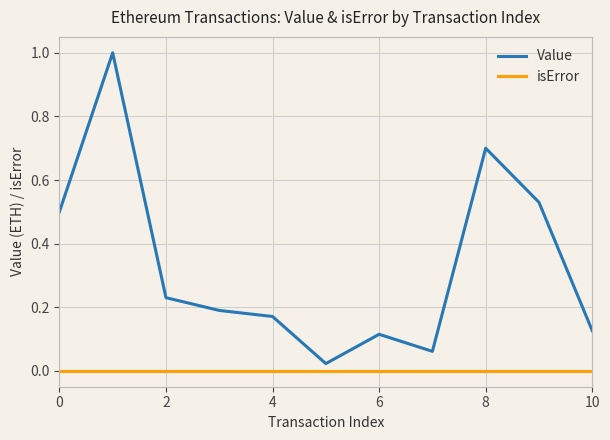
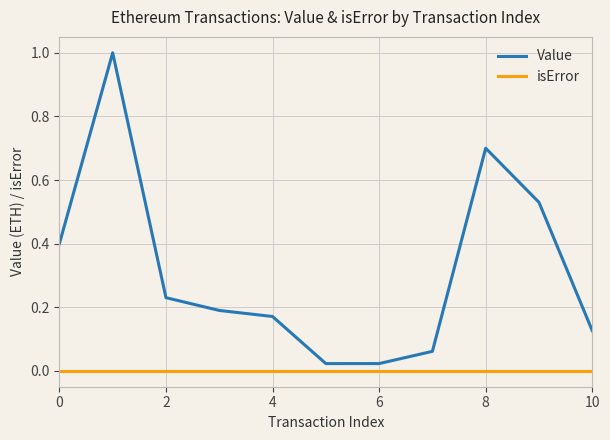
Value, 0: 0.5 -> 0.4
Value, 6: 0.11 -> 0.02
